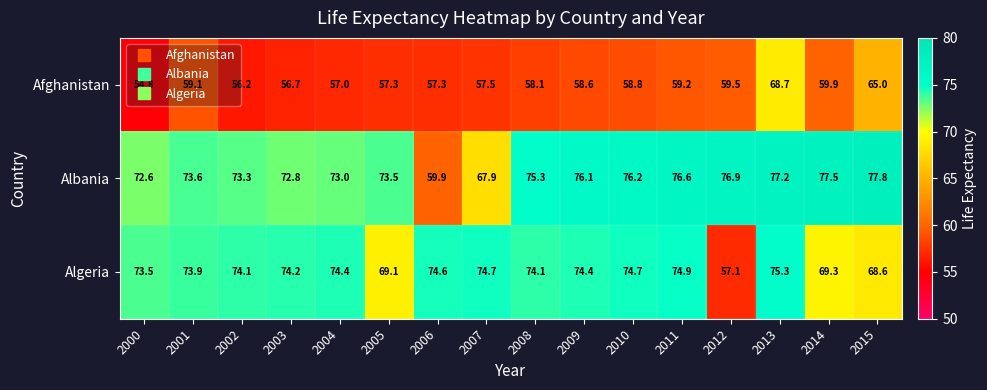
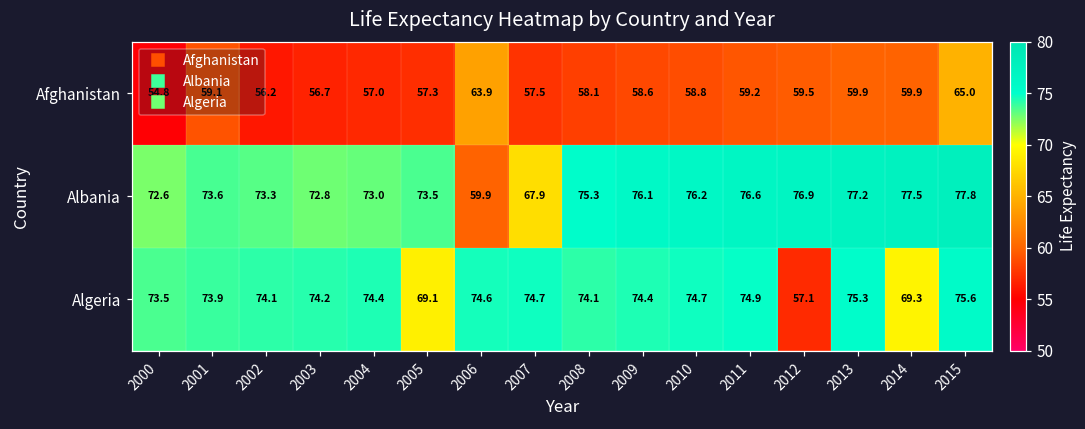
Afghanistan, 2006: 57.3 -> 63.9
Afghanistan, 2013: 68.7 -> 59.9
Algeria, 2015: 68.6 -> 75.6
